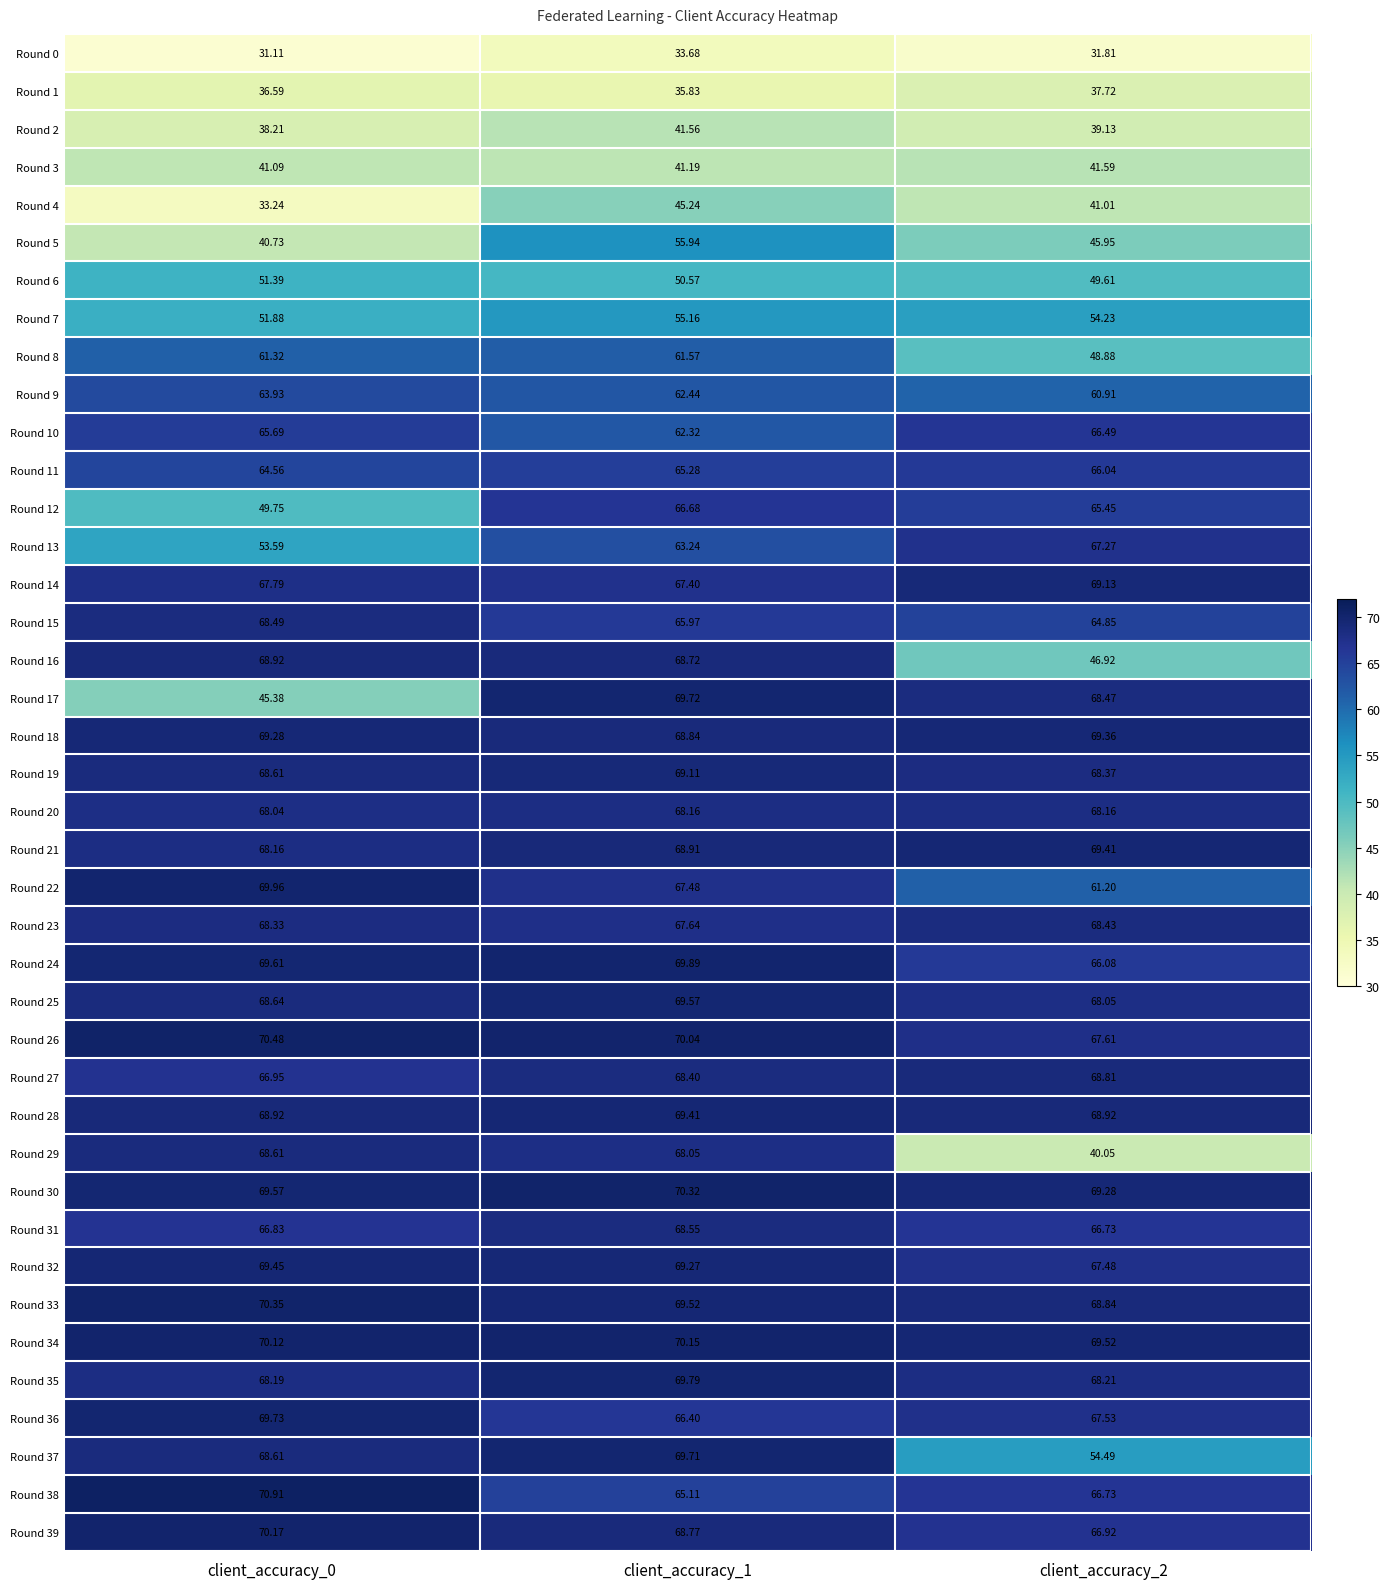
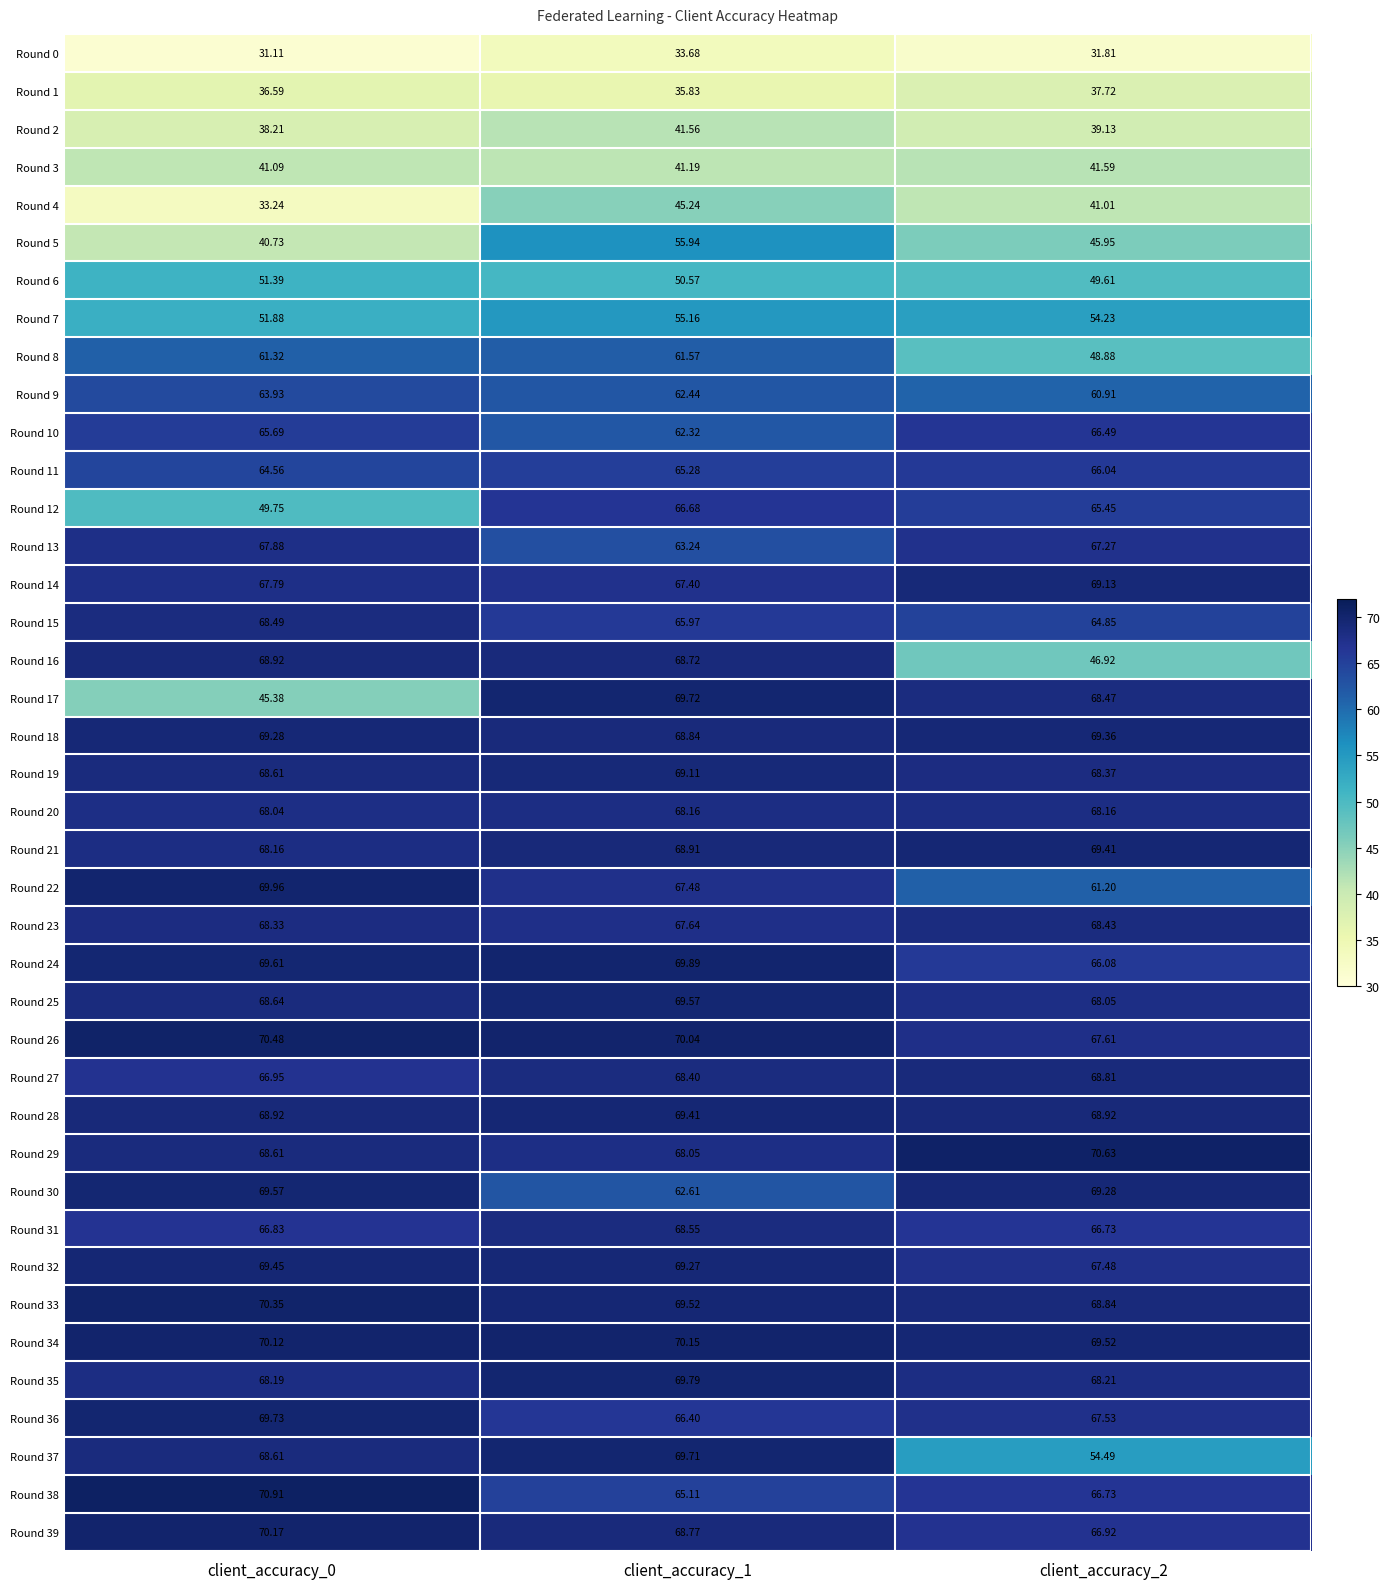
Round 13, client_accuracy_0: 53.59 -> 67.88
Round 29, client_accuracy_2: 40.05 -> 70.63
Round 30, client_accuracy_1: 70.32 -> 62.61
